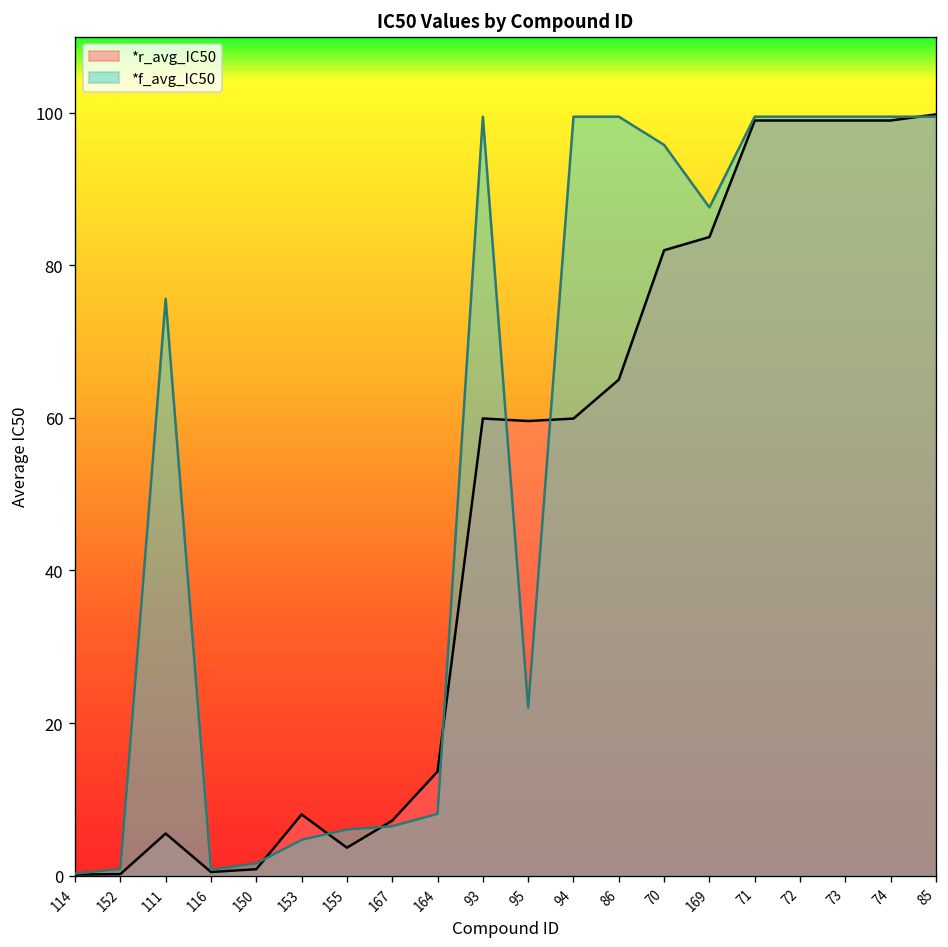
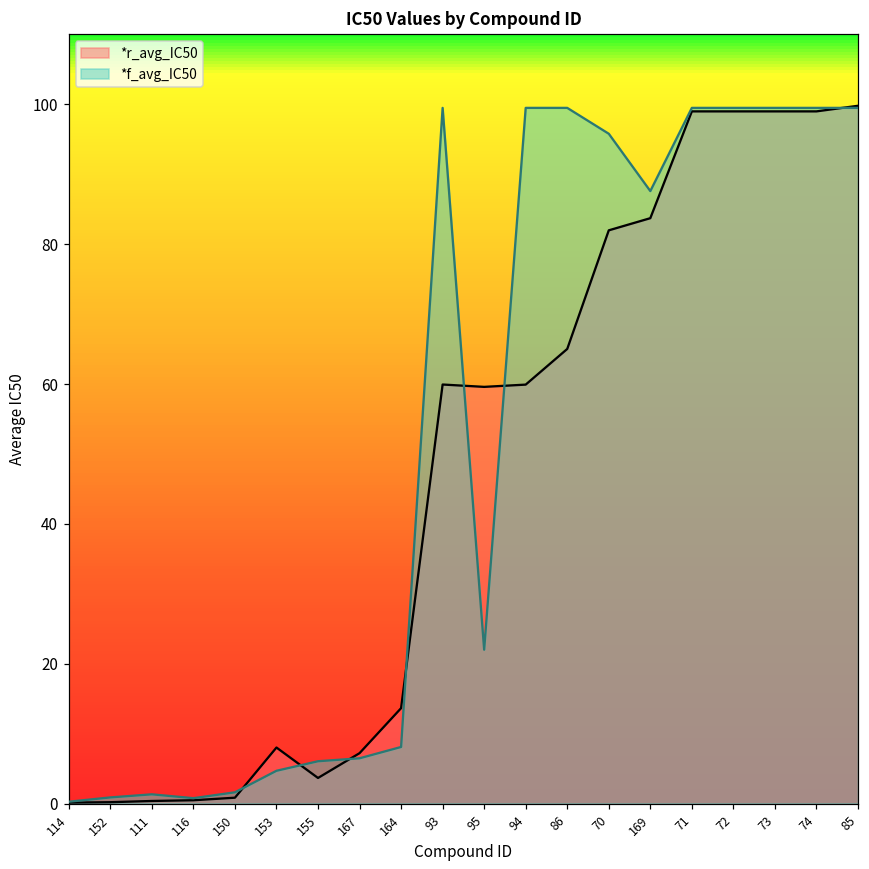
*r_avg_IC50, 111: 6 -> 0
*f_avg_IC50, 111: 76 -> 1
